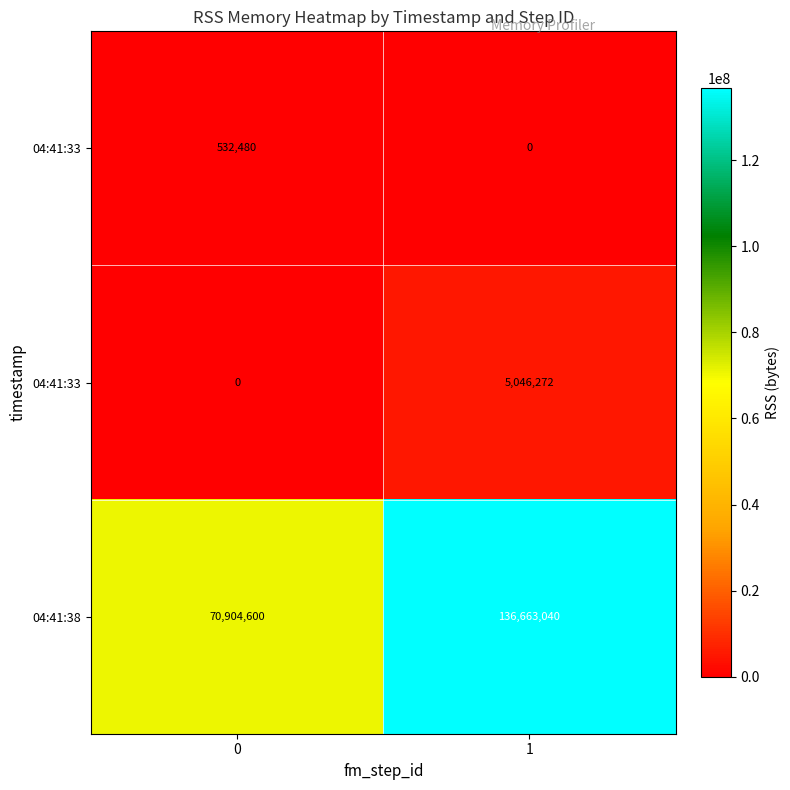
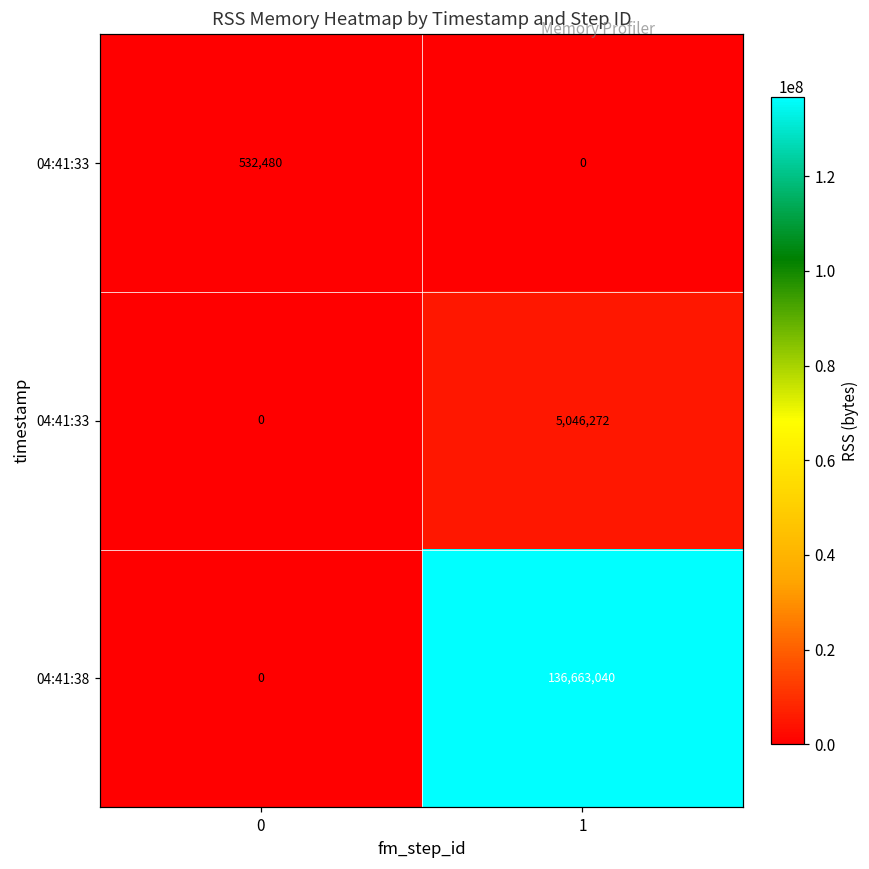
04:41:38, 0: 70,904,600 -> 0
